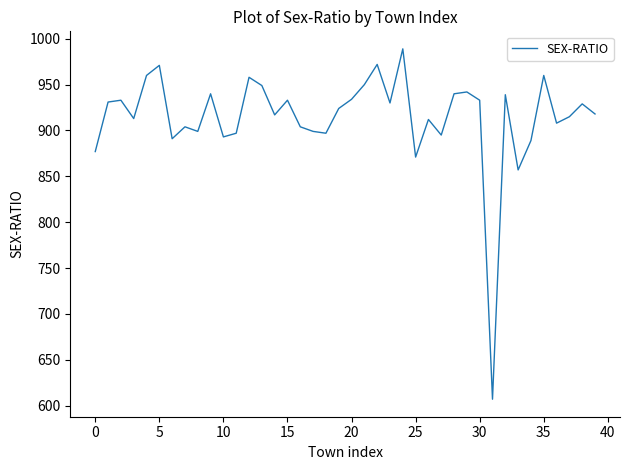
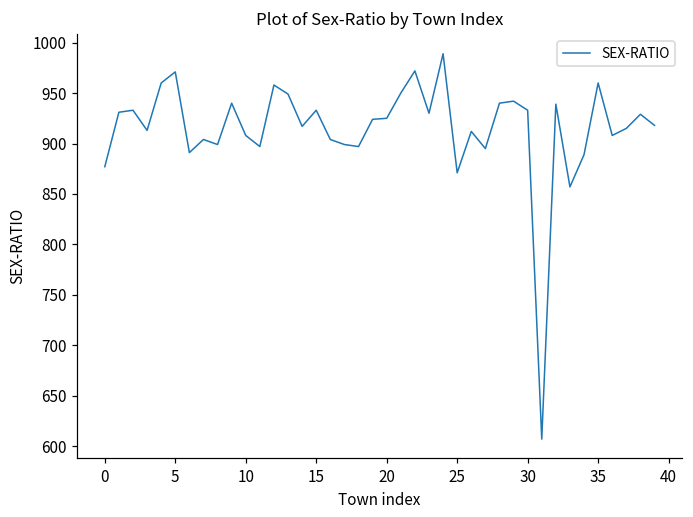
10: 890 -> 910
20: 934 -> 925
